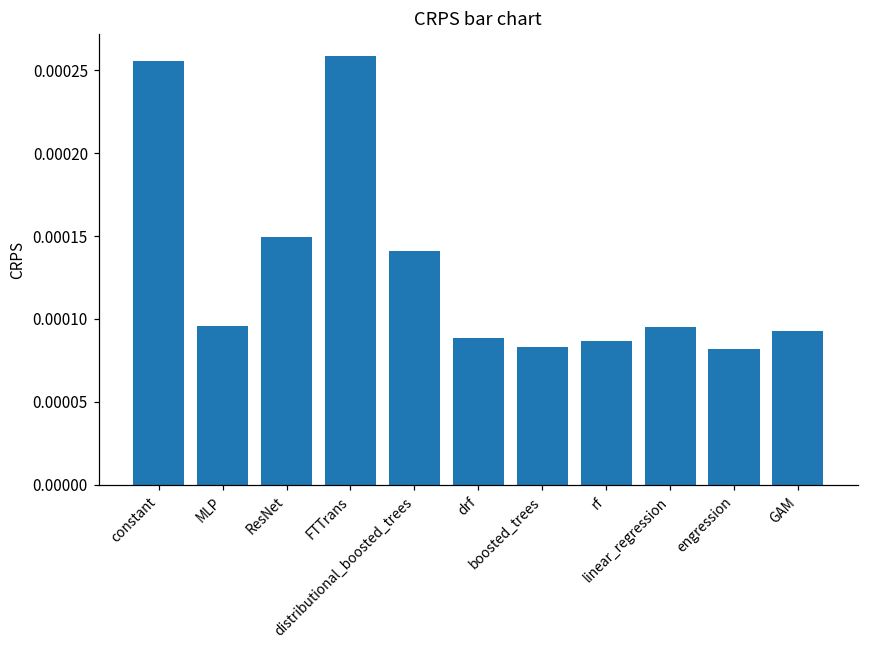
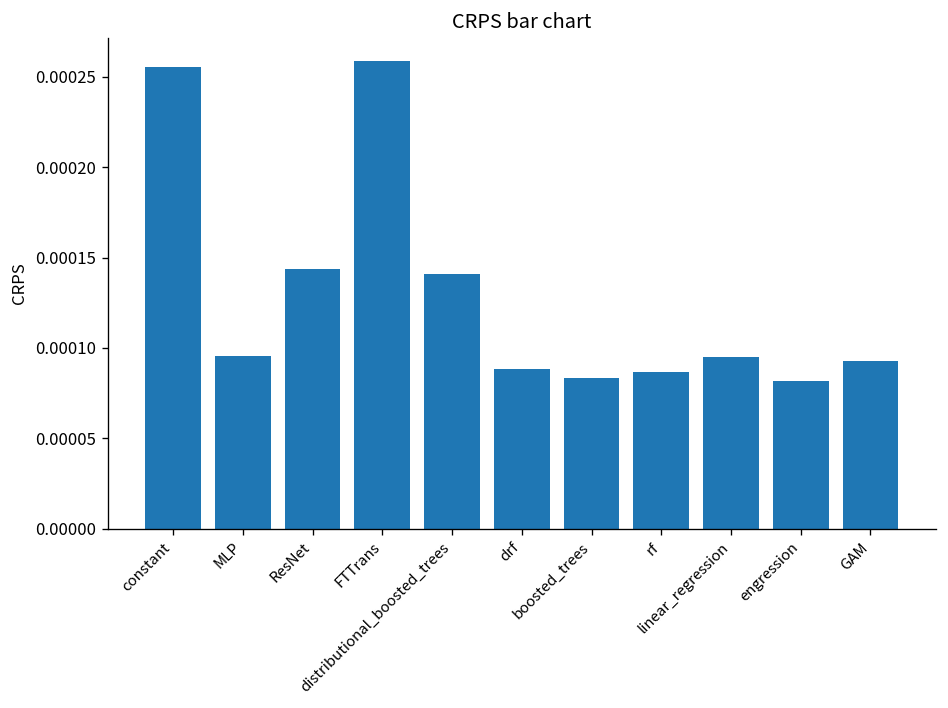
ResNet: 0.000149 -> 0.000144
